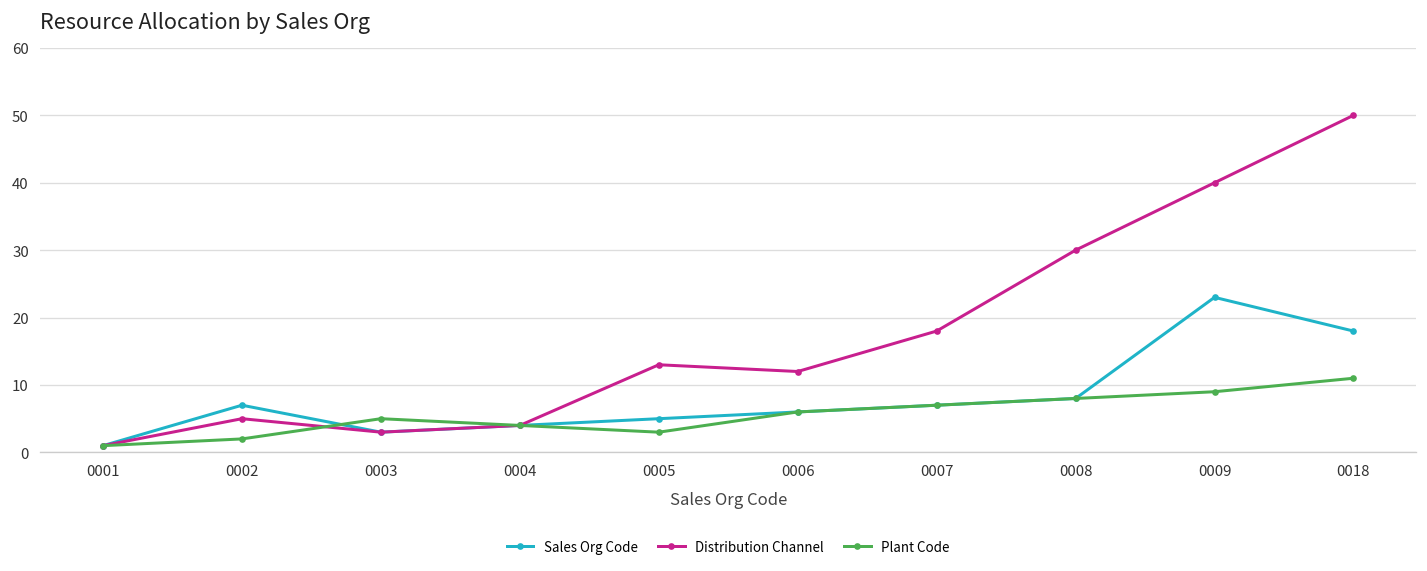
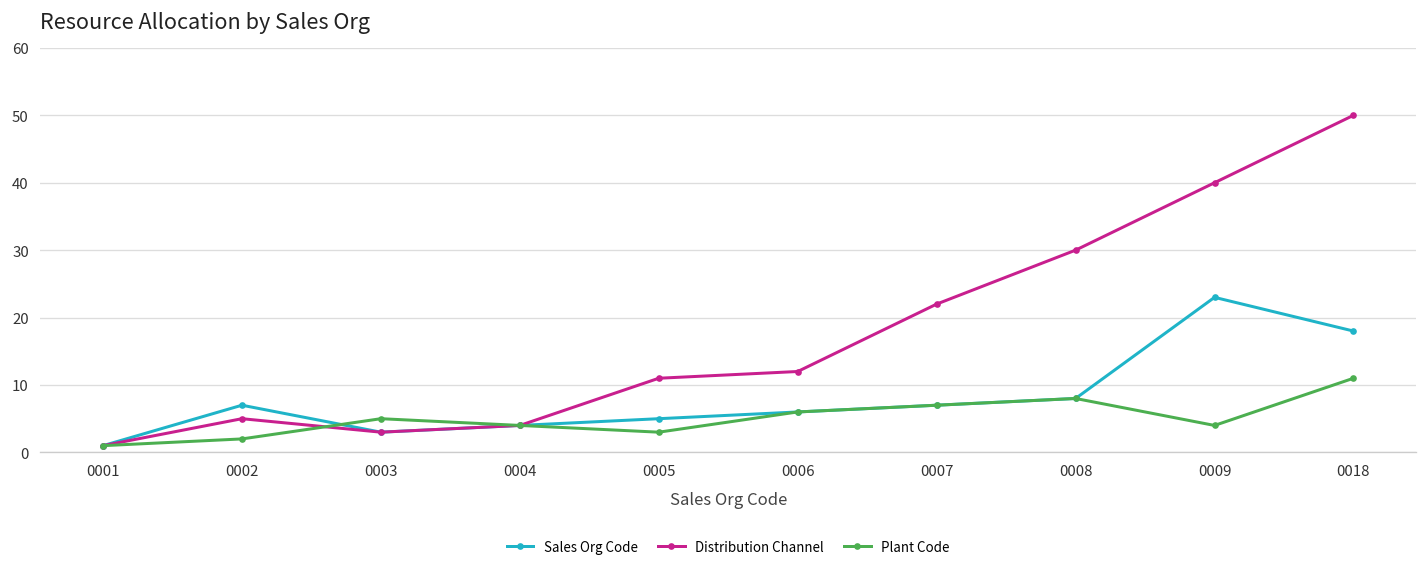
Distribution Channel, 0005: 13 -> 11
Distribution Channel, 0007: 18 -> 22
Plant Code, 0009: 9 -> 4
